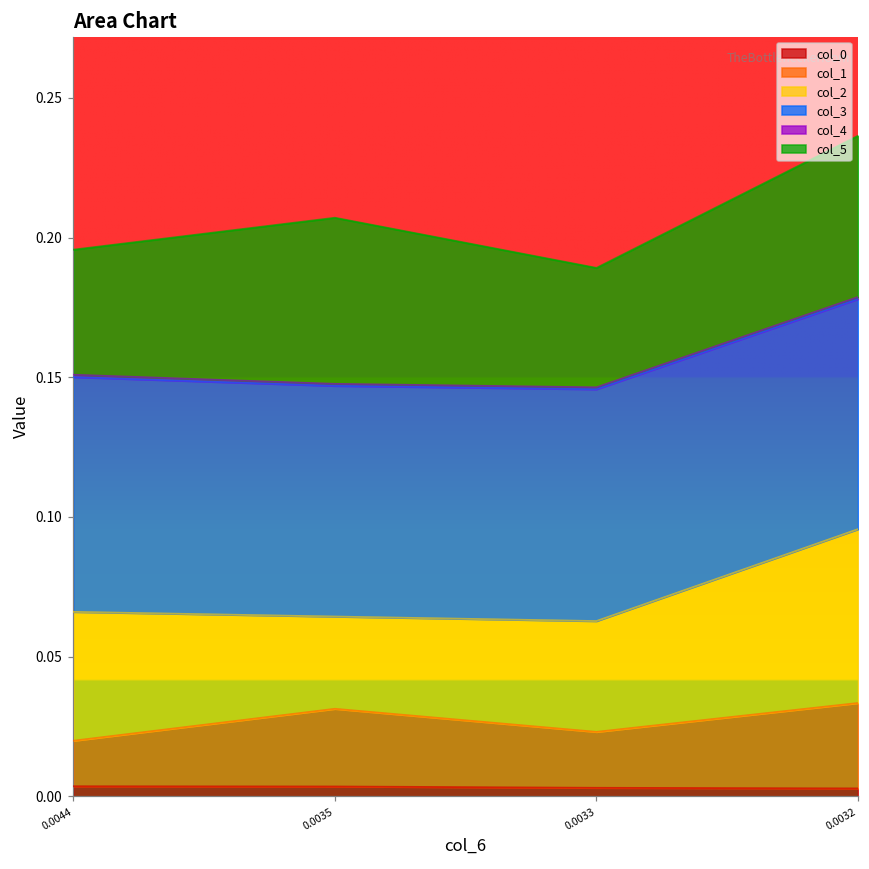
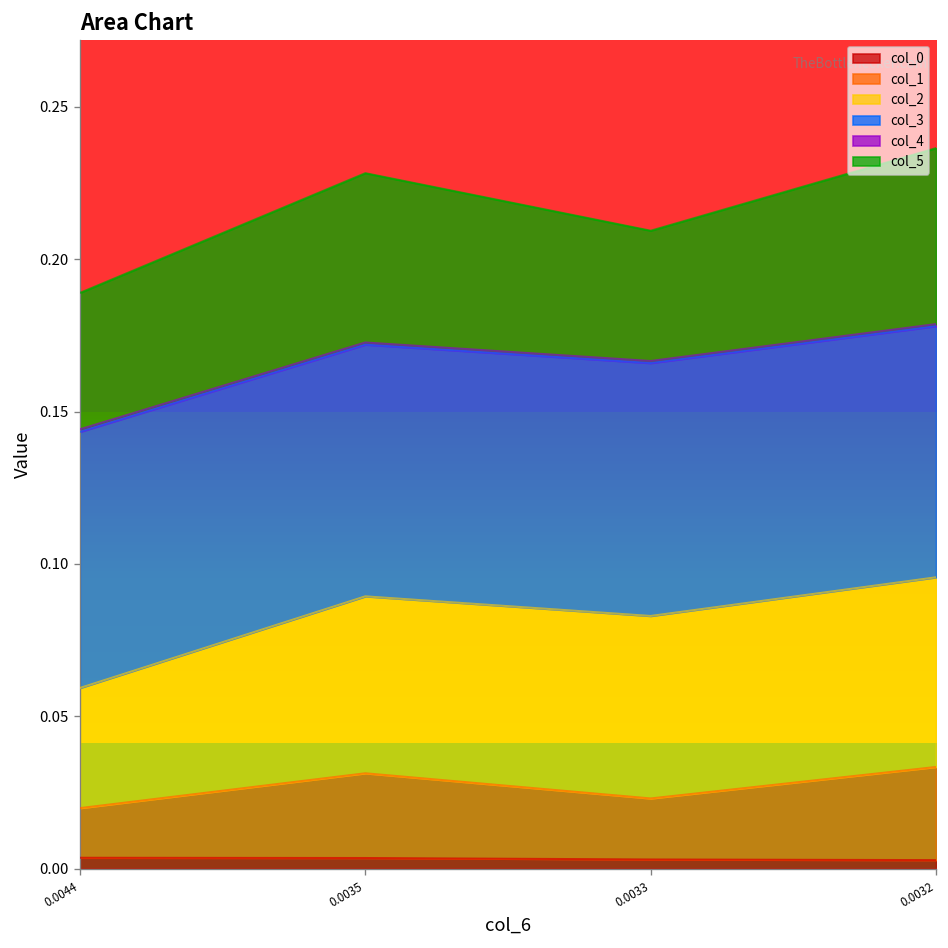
col_2, 0.0044: 0.046 -> 0.039
col_2, 0.0035: 0.033 -> 0.058
col_5, 0.0035: 0.059 -> 0.056
col_2, 0.0033: 0.040 -> 0.060
